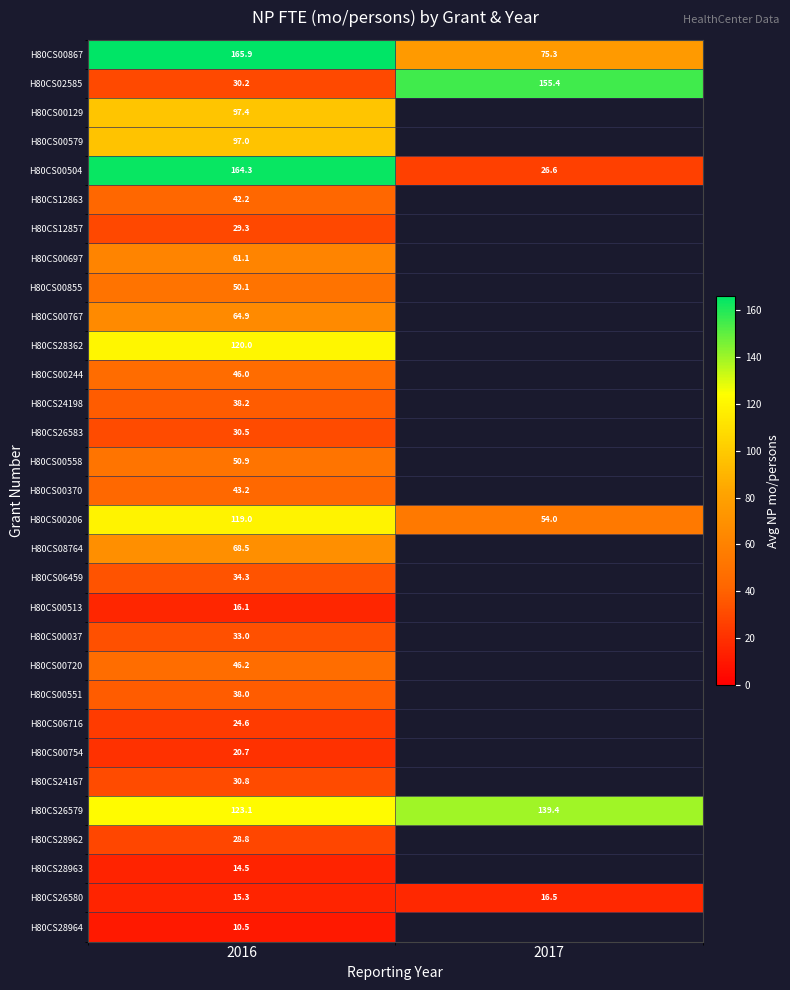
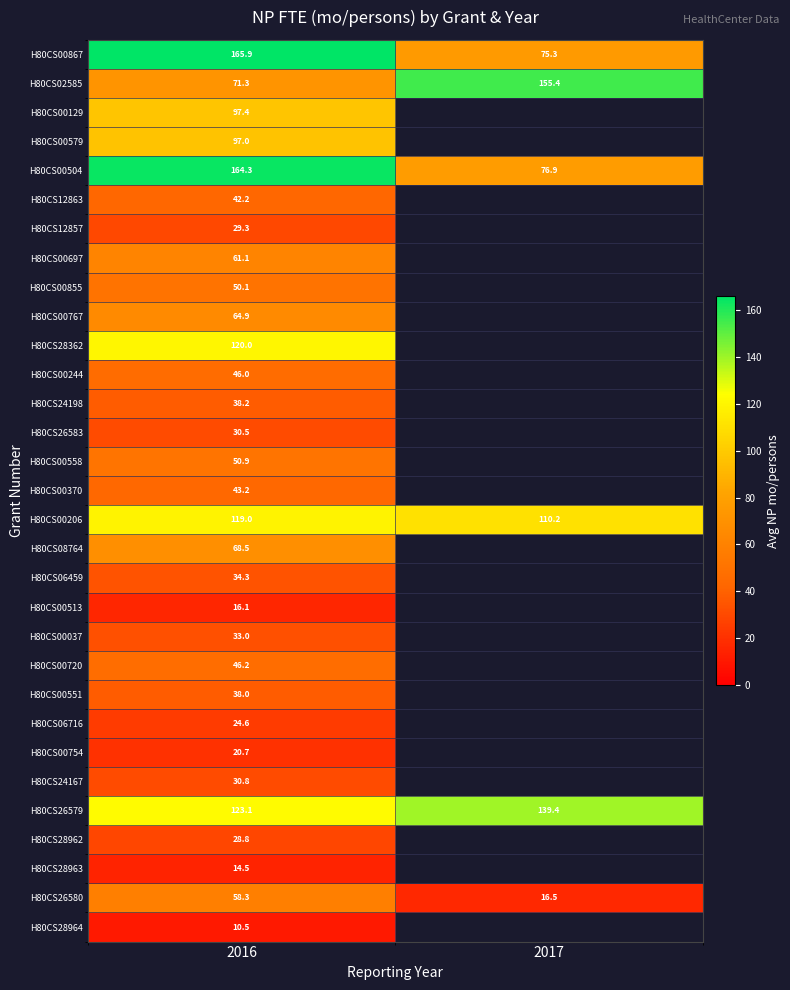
H80CS02585, 2016: 30.2 -> 71.3
H80CS00504, 2017: 26.6 -> 76.9
H80CS00206, 2017: 54.0 -> 110.2
H80CS26580, 2016: 15.3 -> 58.3
